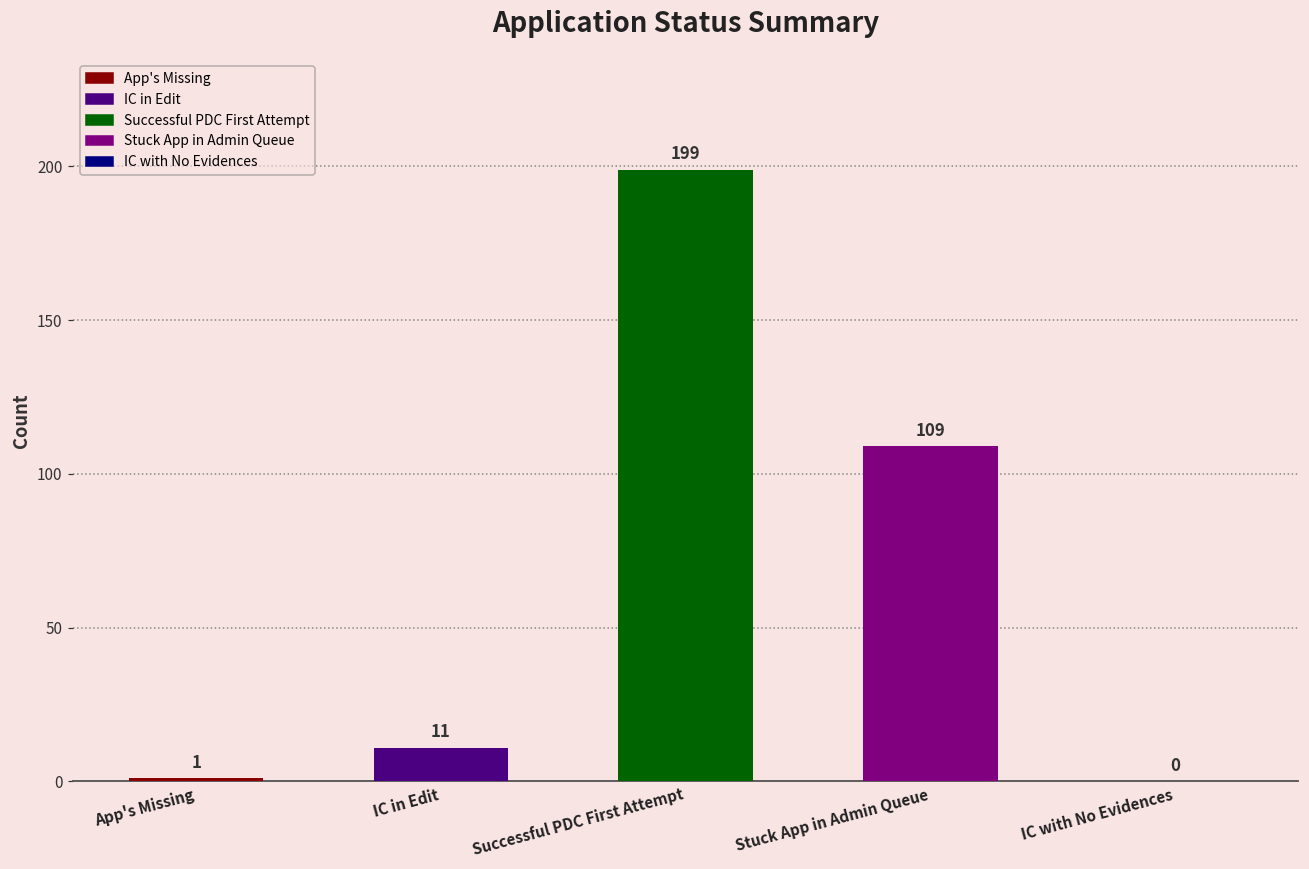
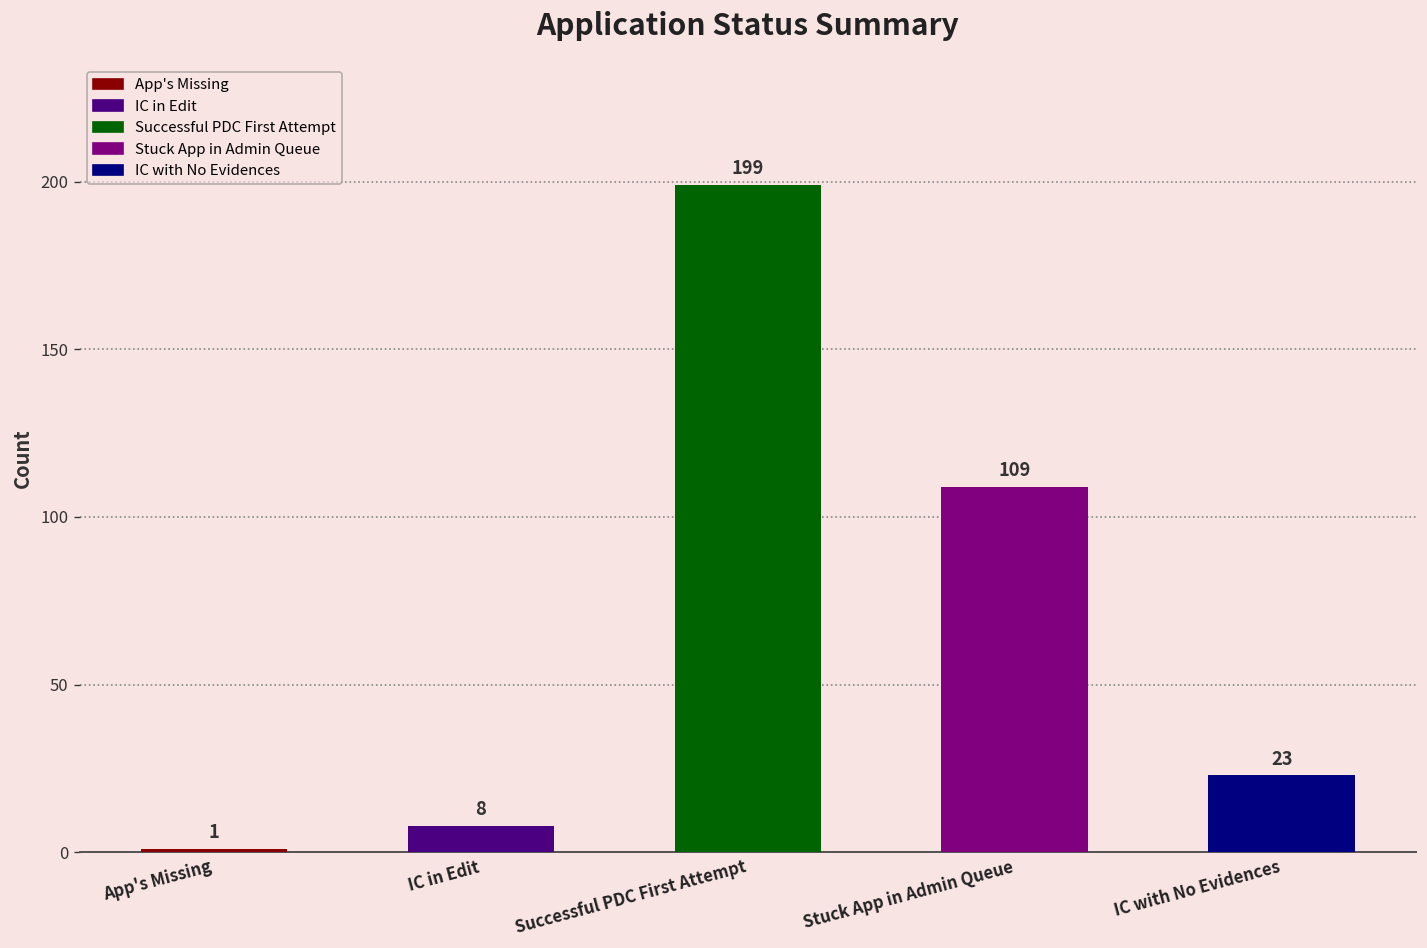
IC in Edit: 11 -> 8
IC with No Evidences: 0 -> 23
